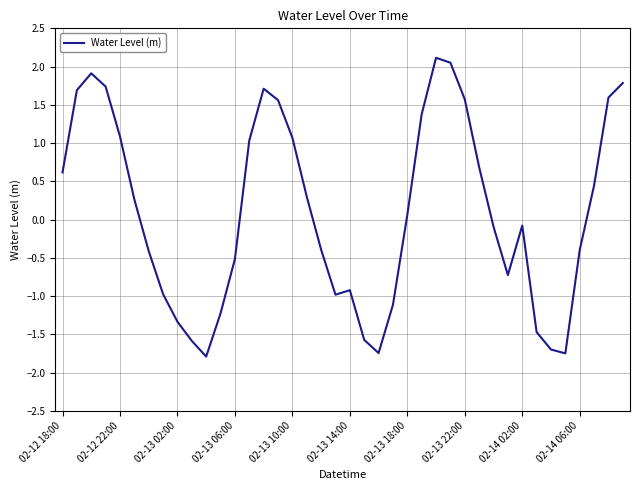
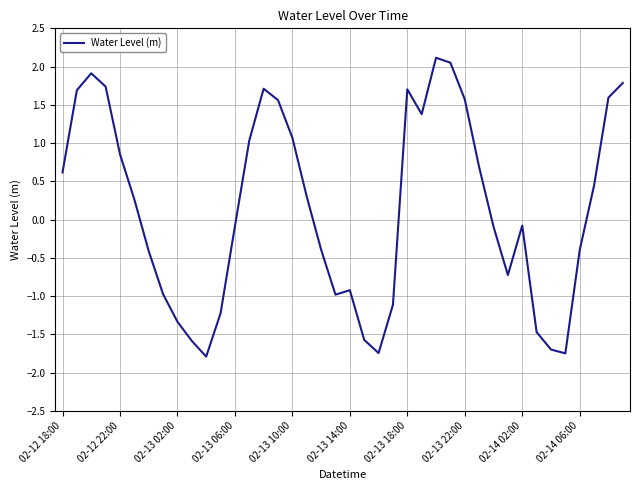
02-12 22:00: 1.1 -> 0.9
02-13 06:00: -0.5 -> -0.1
02-13 18:00: 0.1 -> 1.7
